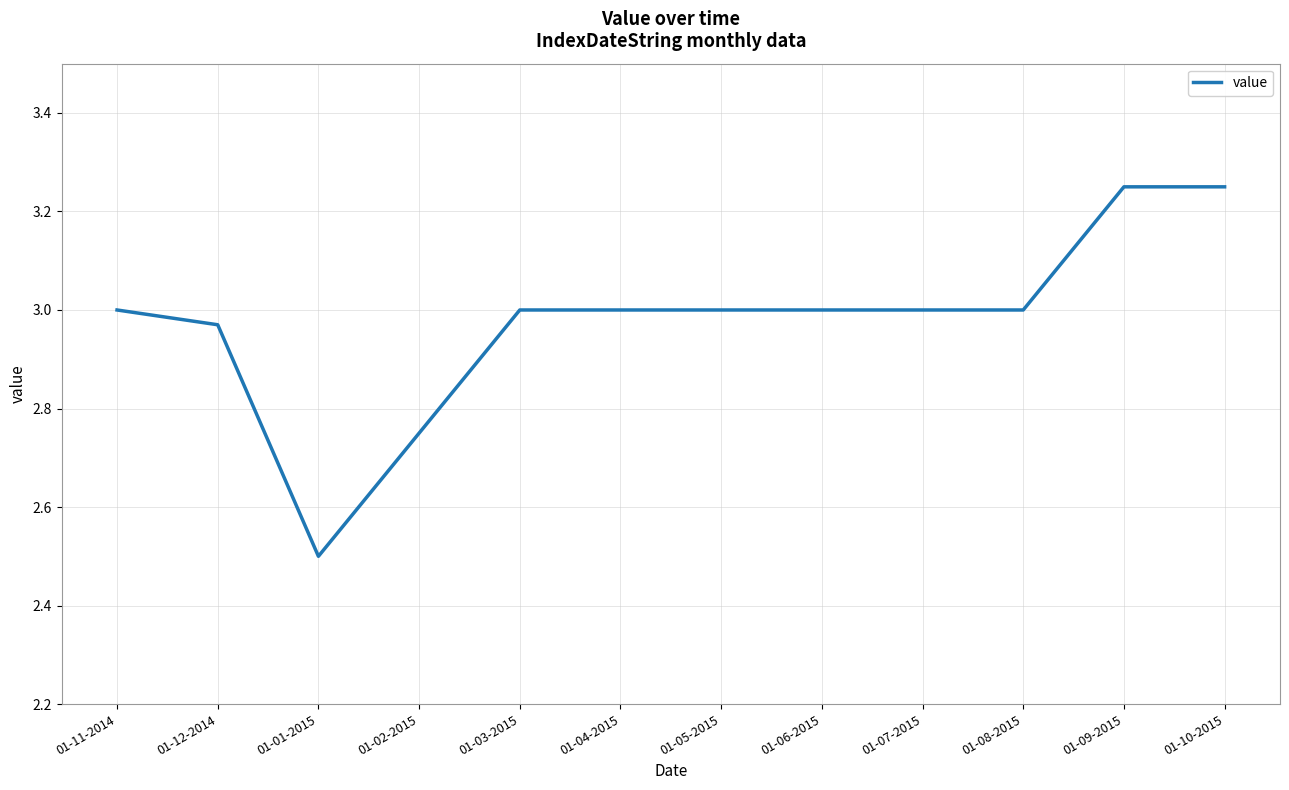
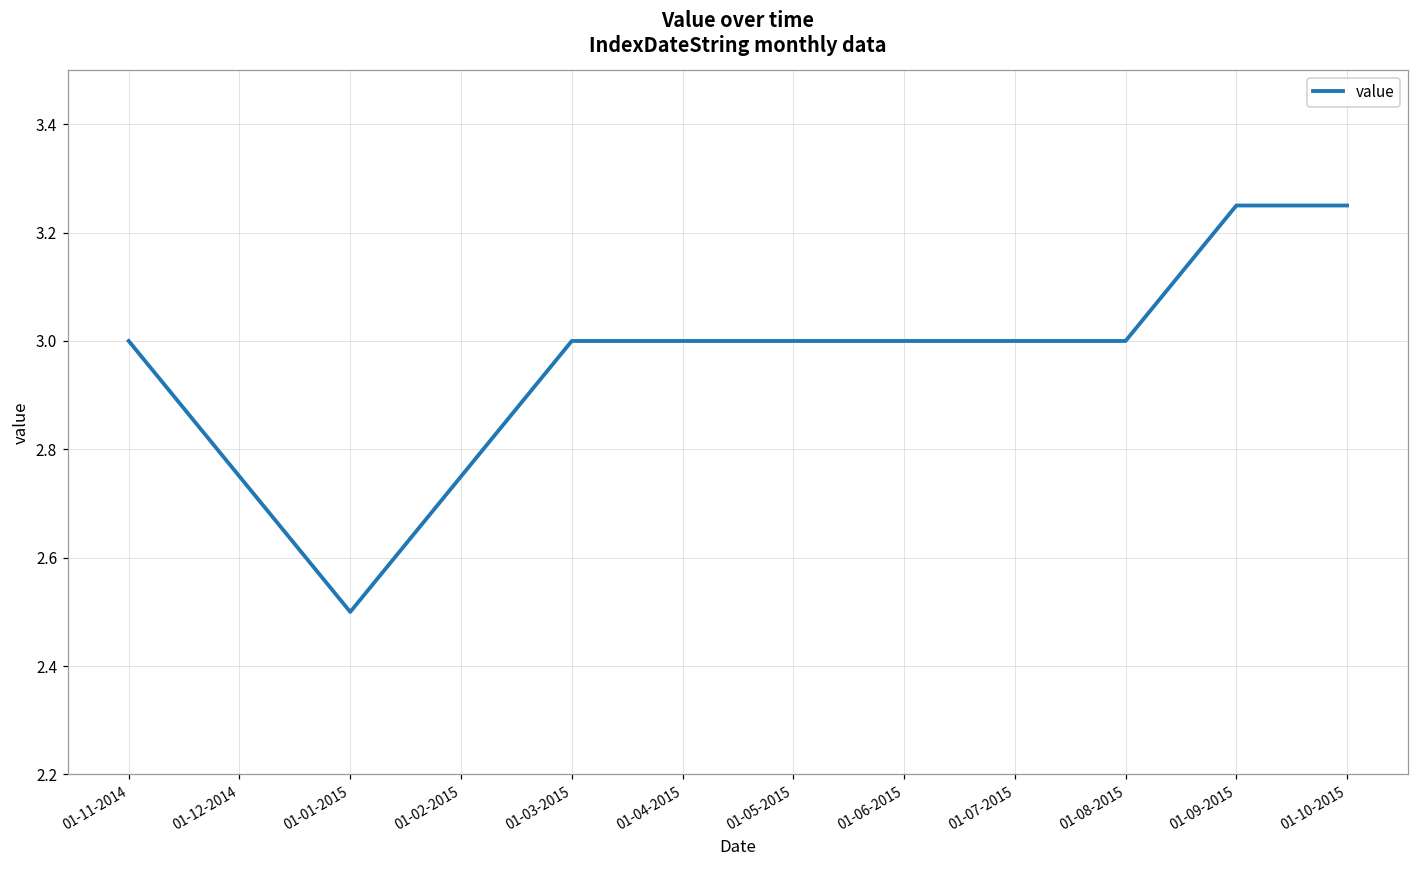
01-12-2014: 2.97 -> 2.75
